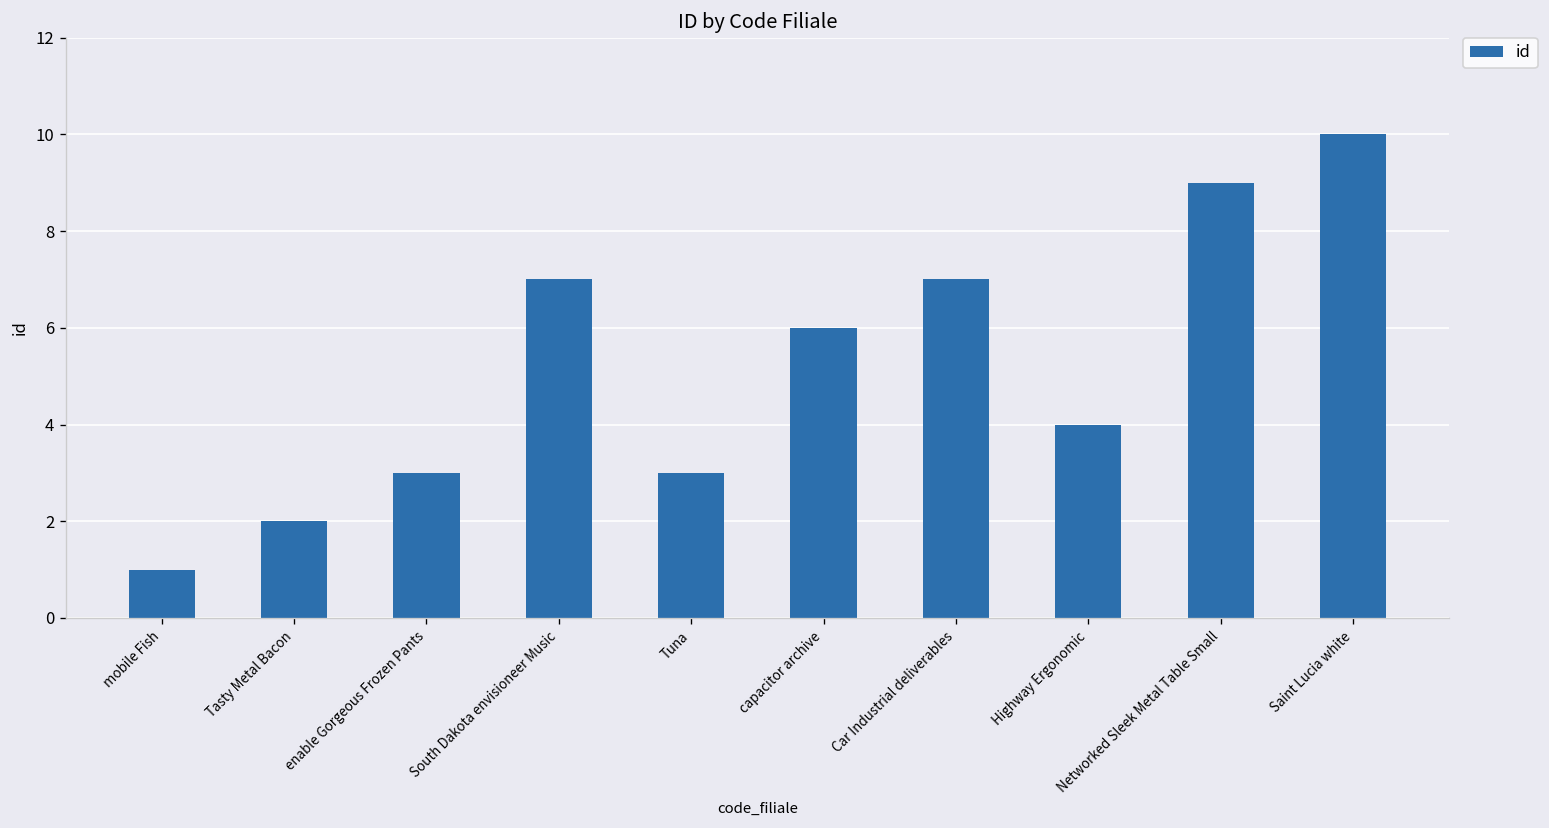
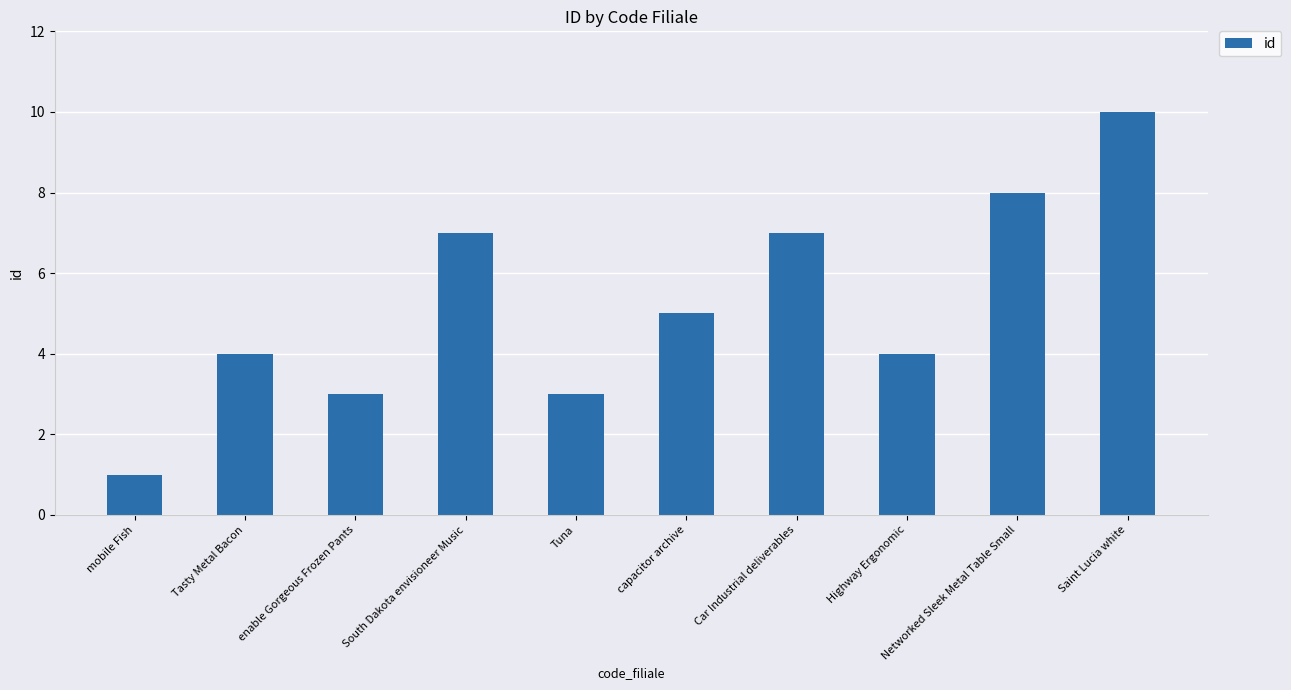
Tasty Metal Bacon: 2 -> 4
capacitor archive: 6 -> 5
Networked Sleek Metal Table Small: 9 -> 8
